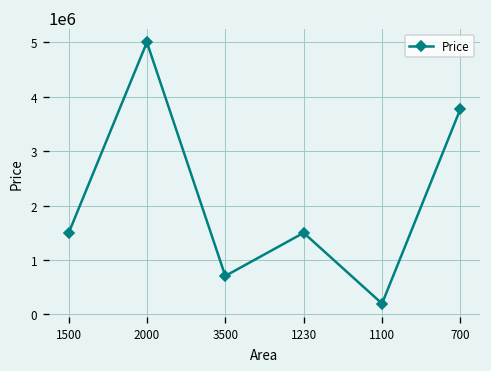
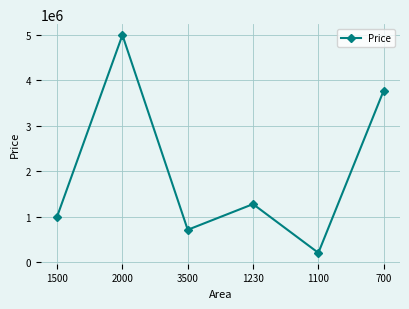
1500: 1500000 -> 1000000
1230: 1500000 -> 1300000
